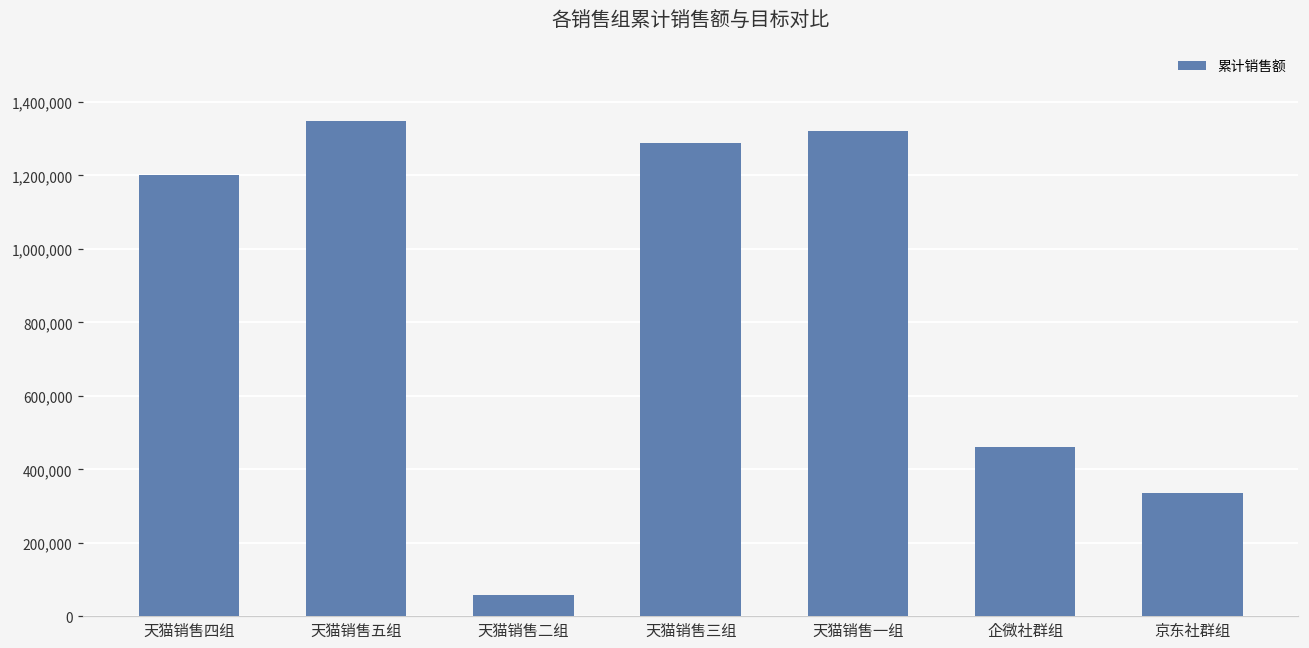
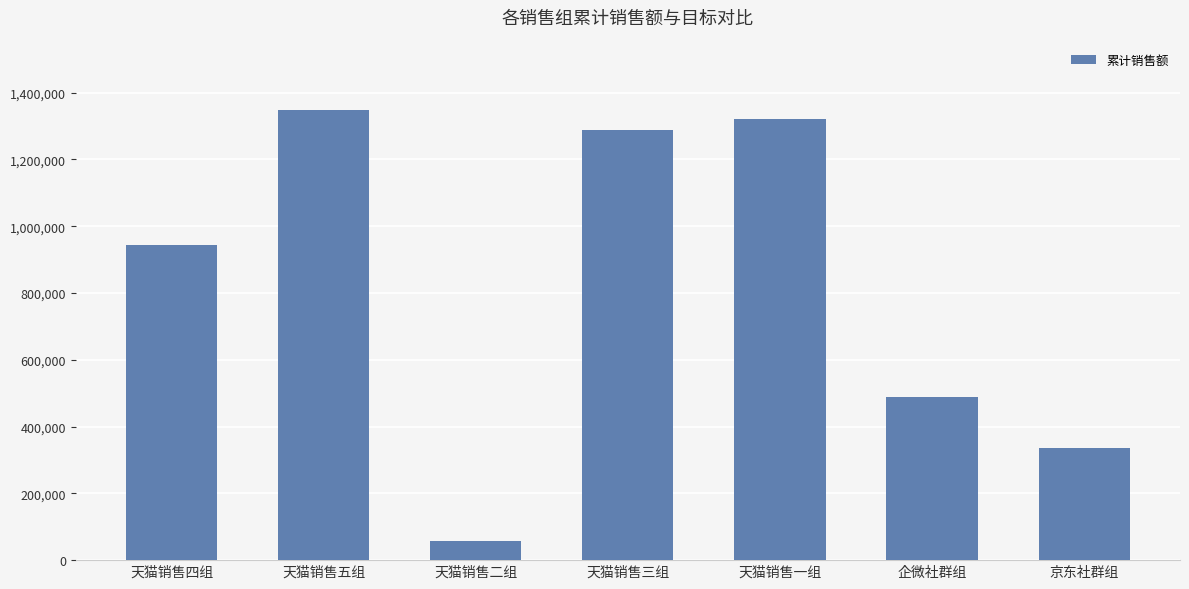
天猫销售四组: 1,200,000 -> 950,000
企微社群组: 460,000 -> 490,000
